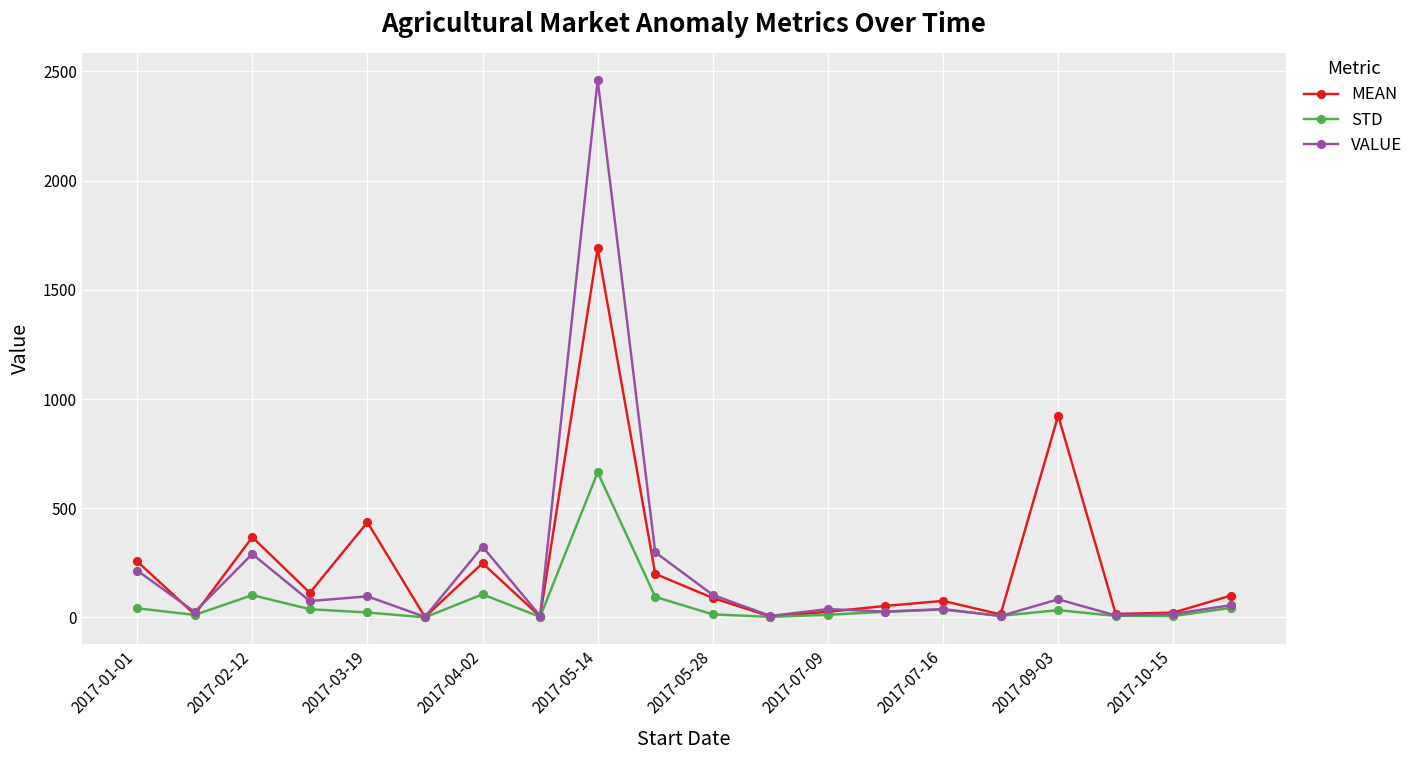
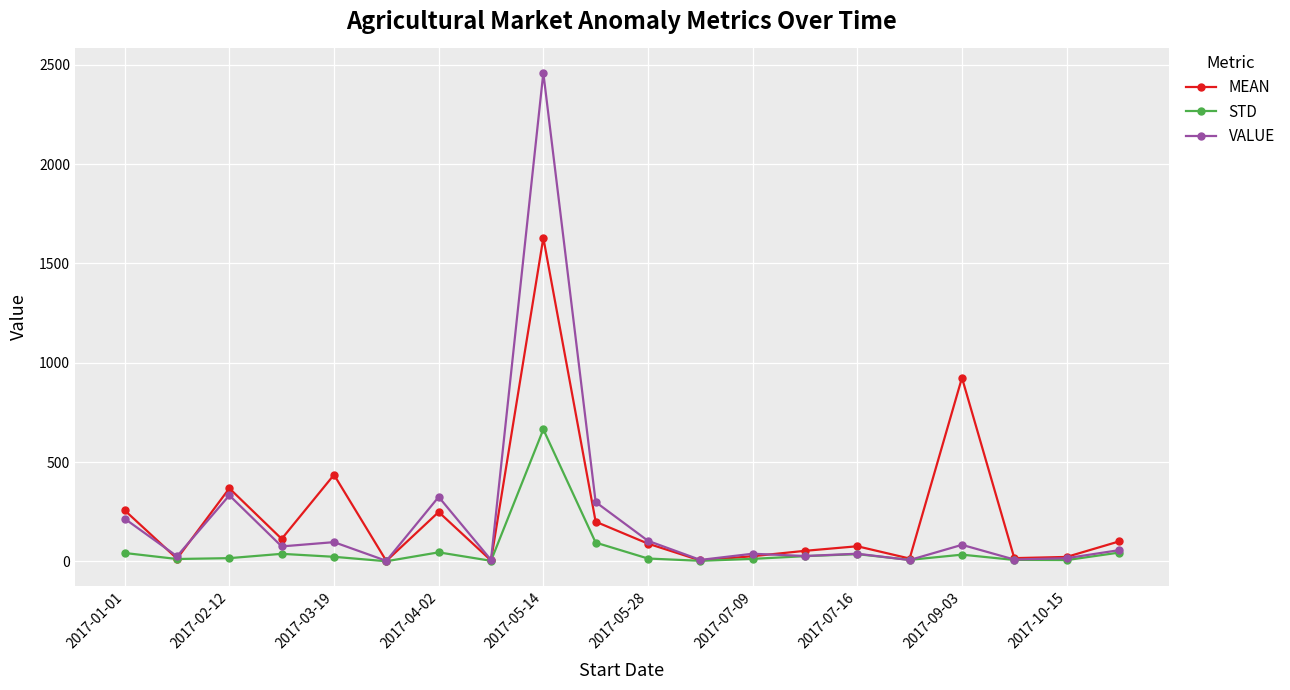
STD, 2017-02-12: 100 -> 20
VALUE, 2017-02-12: 290 -> 330
STD, 2017-04-02: 110 -> 50
MEAN, 2017-05-14: 1690 -> 1630
